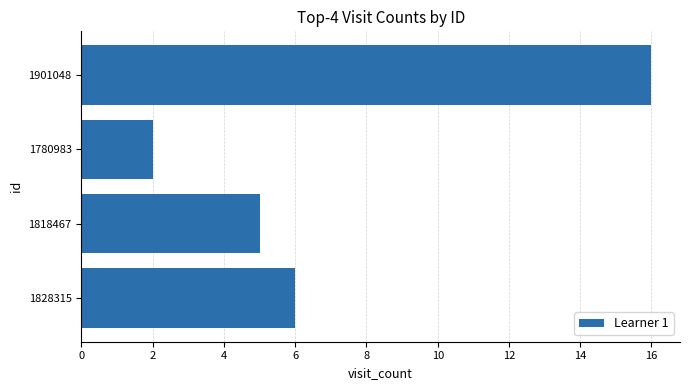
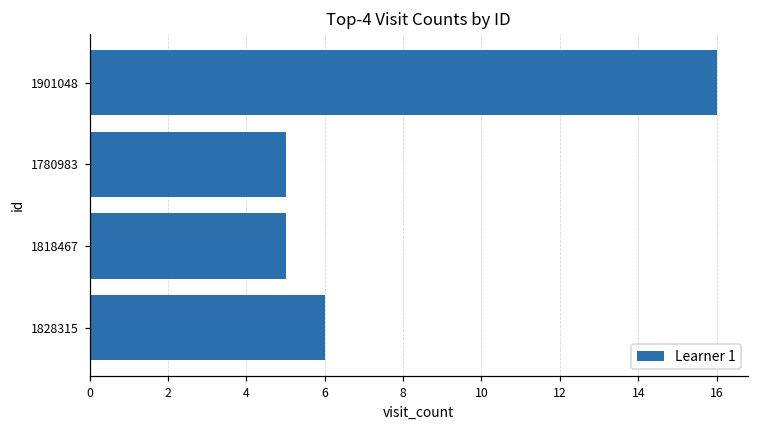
1780983: 2 -> 5
